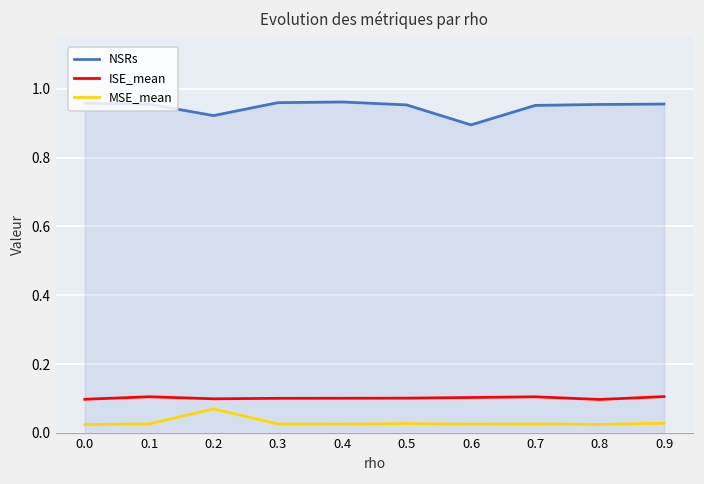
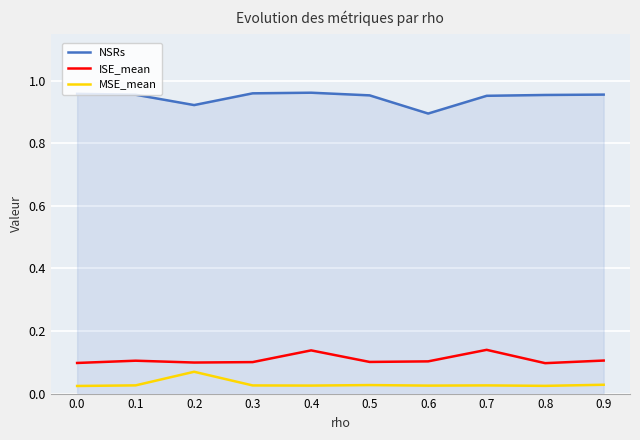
ISE_mean, 0.4: 0.10 -> 0.14
ISE_mean, 0.7: 0.10 -> 0.14
